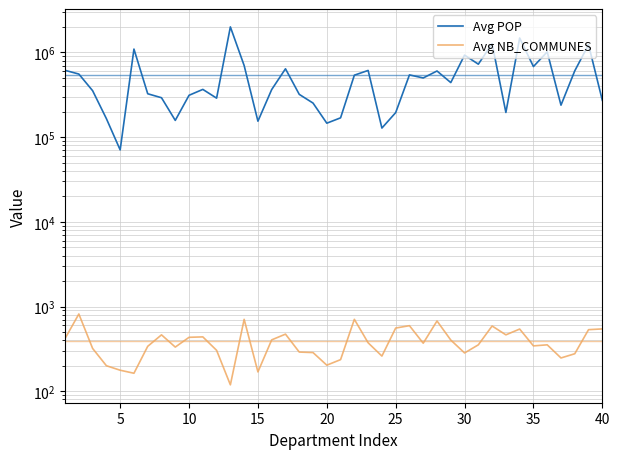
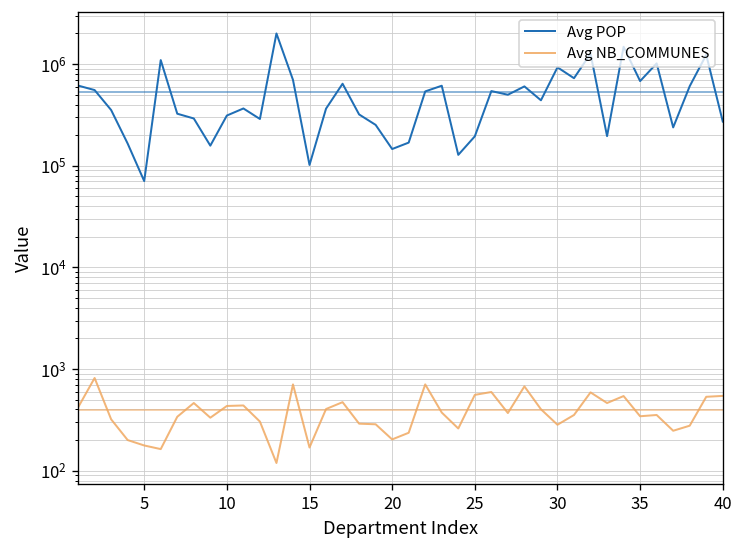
Avg POP, 15: 150000 -> 100000
